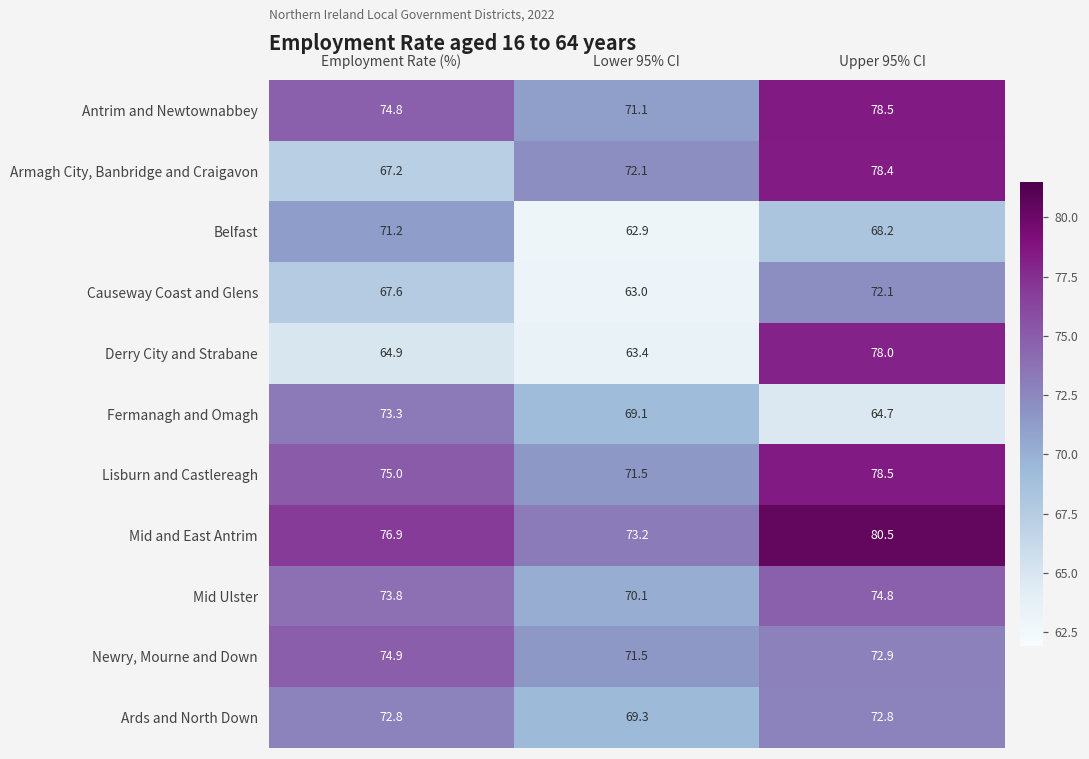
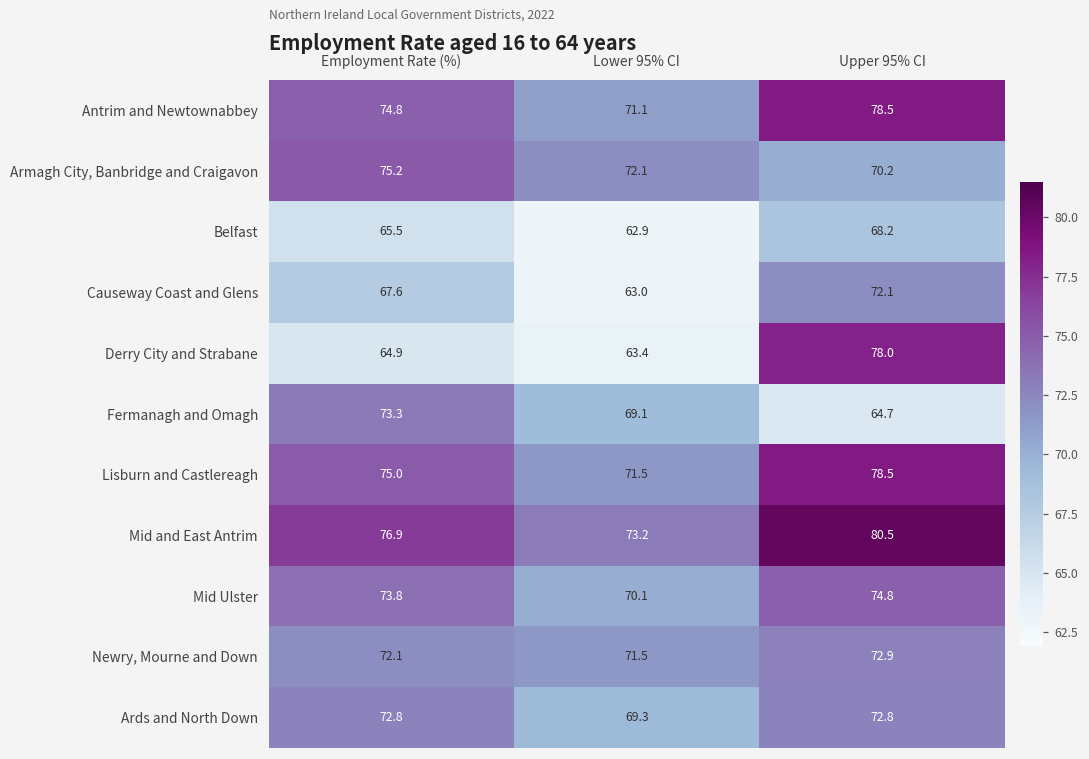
Armagh City, Banbridge and Craigavon, Employment Rate (%): 67.2 -> 75.2
Armagh City, Banbridge and Craigavon, Upper 95% CI: 78.4 -> 70.2
Belfast, Employment Rate (%): 71.2 -> 65.5
Newry, Mourne and Down, Employment Rate (%): 74.9 -> 72.1
